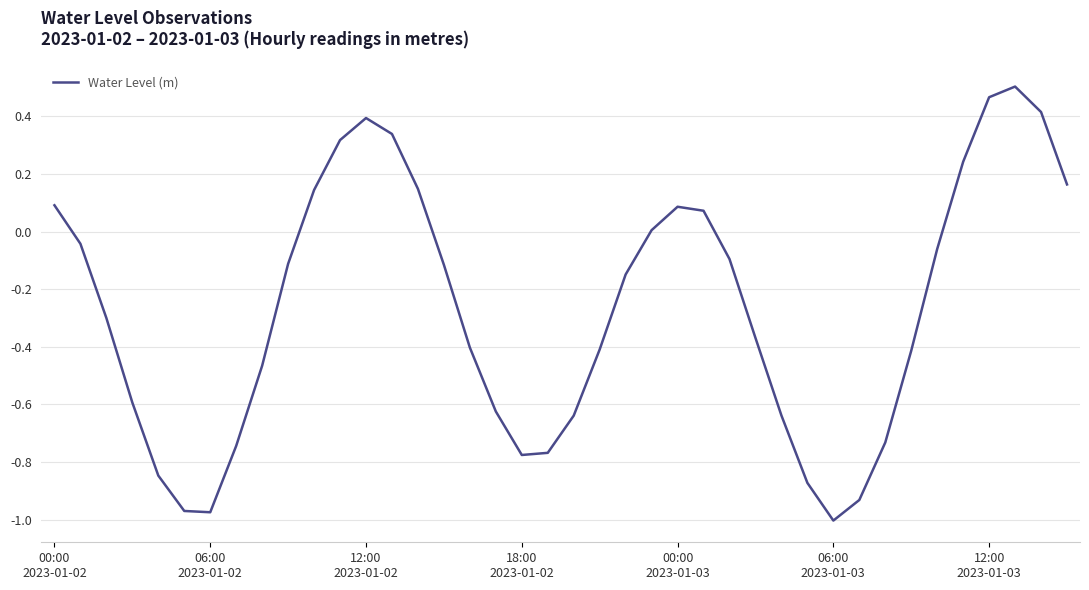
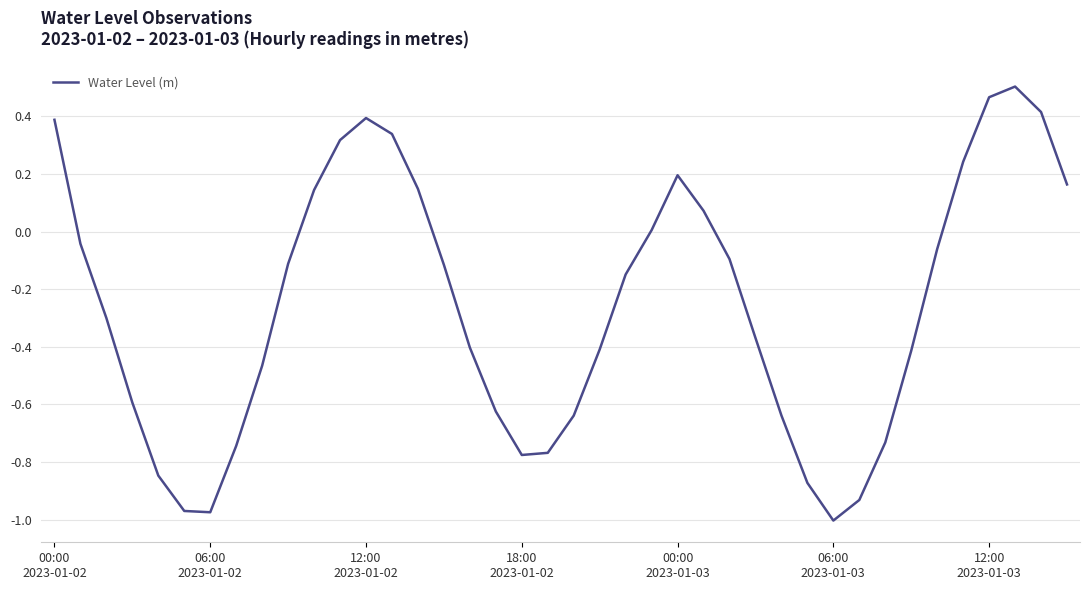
00:00 2023-01-02: 0.09 -> 0.39
00:00 2023-01-03: 0.09 -> 0.20
